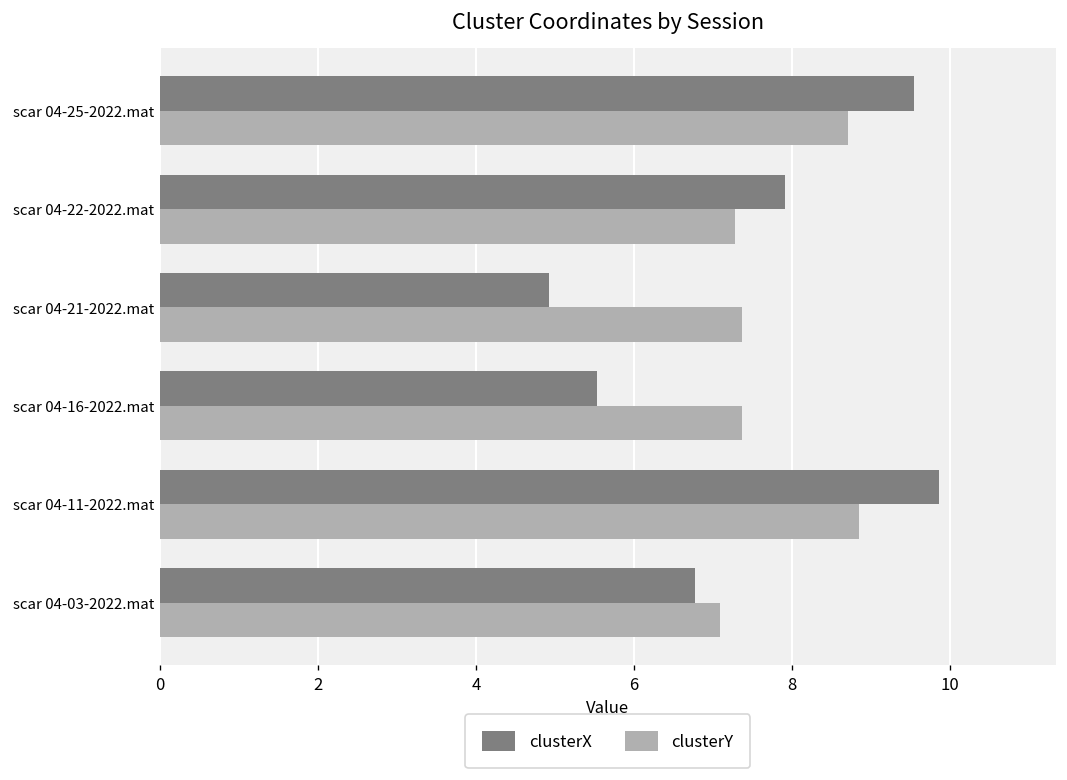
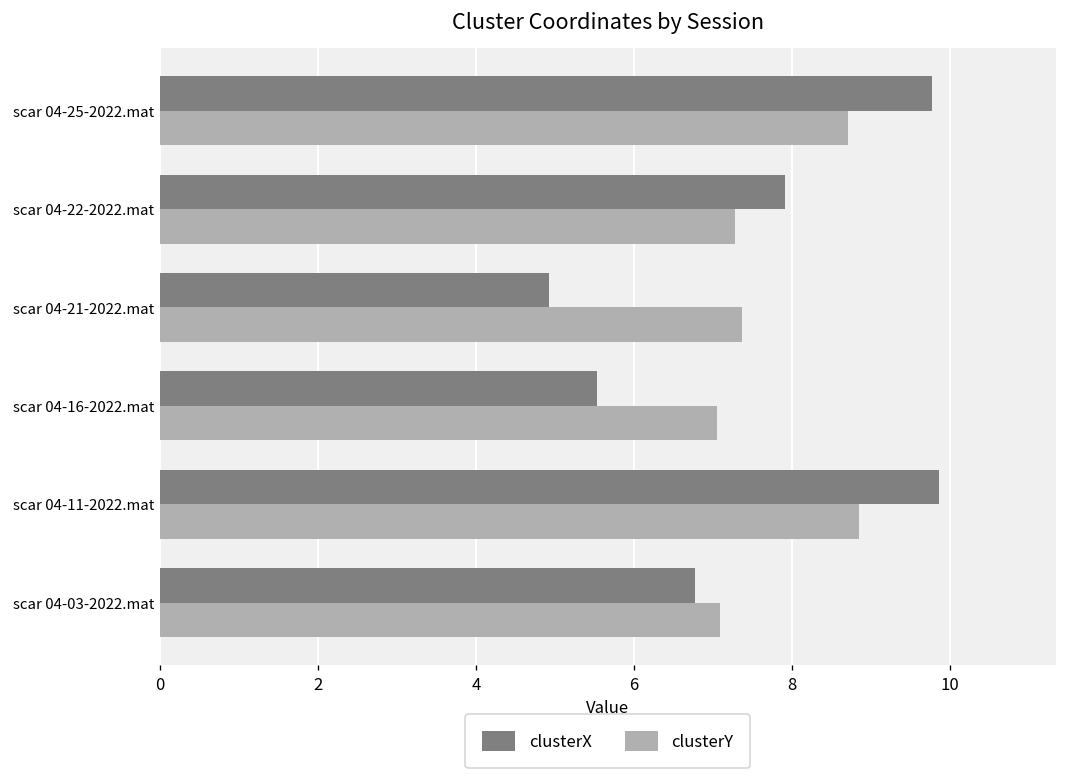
clusterX, scar 04-25-2022.mat: 9.5 -> 9.8
clusterY, scar 04-16-2022.mat: 7.4 -> 7.1
